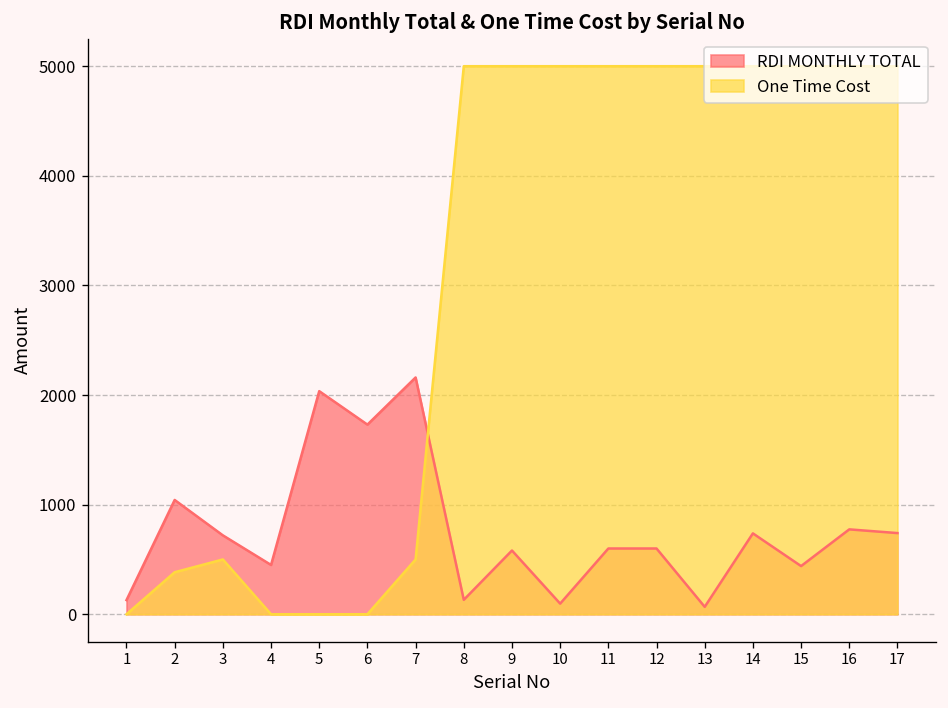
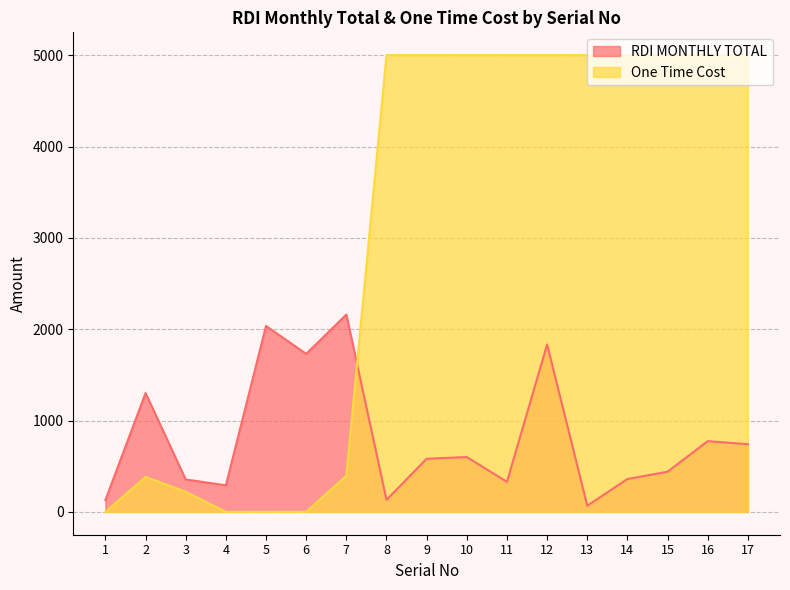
RDI MONTHLY TOTAL, 2: 1000 -> 1300
RDI MONTHLY TOTAL, 3: 700 -> 400
One Time Cost, 3: 500 -> 200
RDI MONTHLY TOTAL, 4: 500 -> 300
One Time Cost, 7: 500 -> 400
RDI MONTHLY TOTAL, 10: 100 -> 600
RDI MONTHLY TOTAL, 11: 600 -> 300
RDI MONTHLY TOTAL, 12: 600 -> 1800
RDI MONTHLY TOTAL, 14: 700 -> 400
